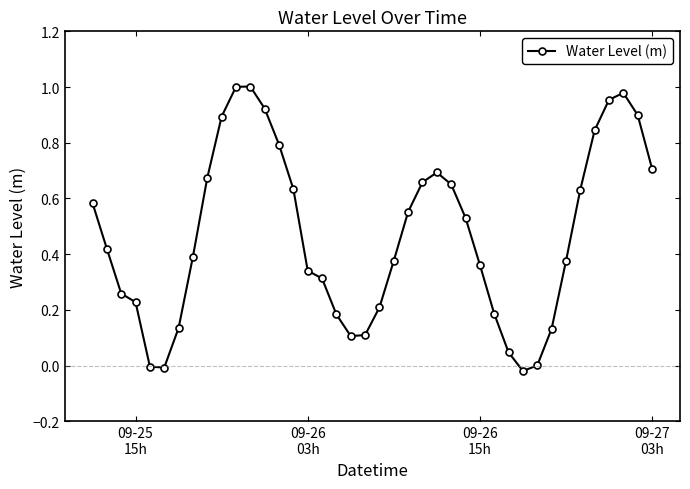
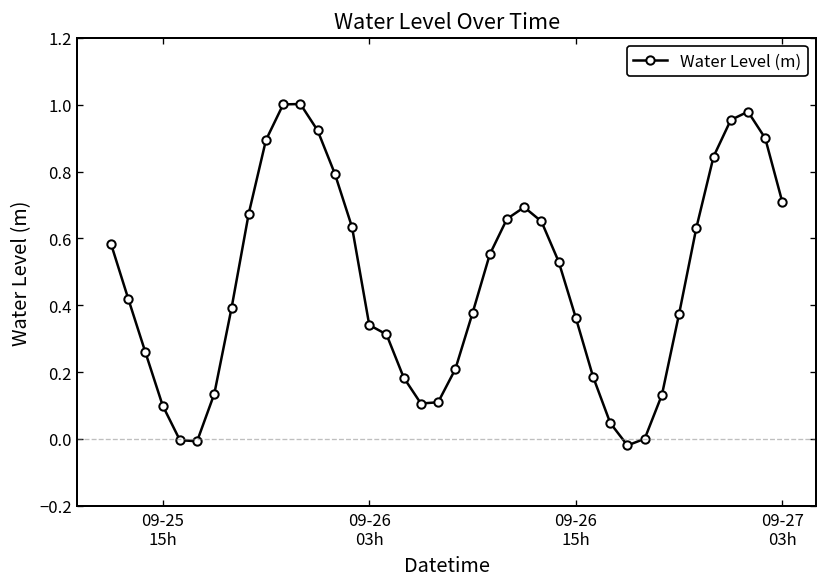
09-25 15h: 0.23 -> 0.10
